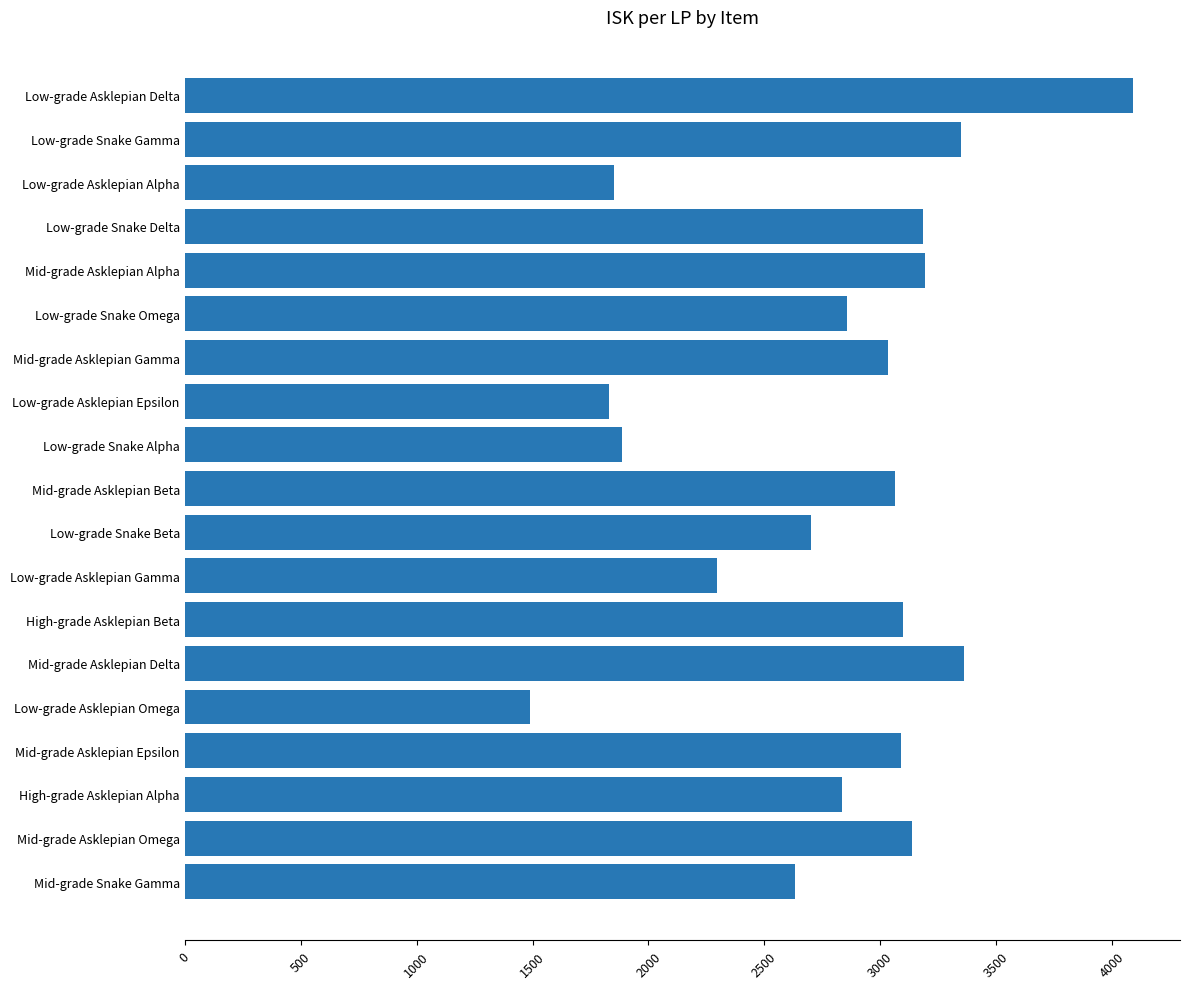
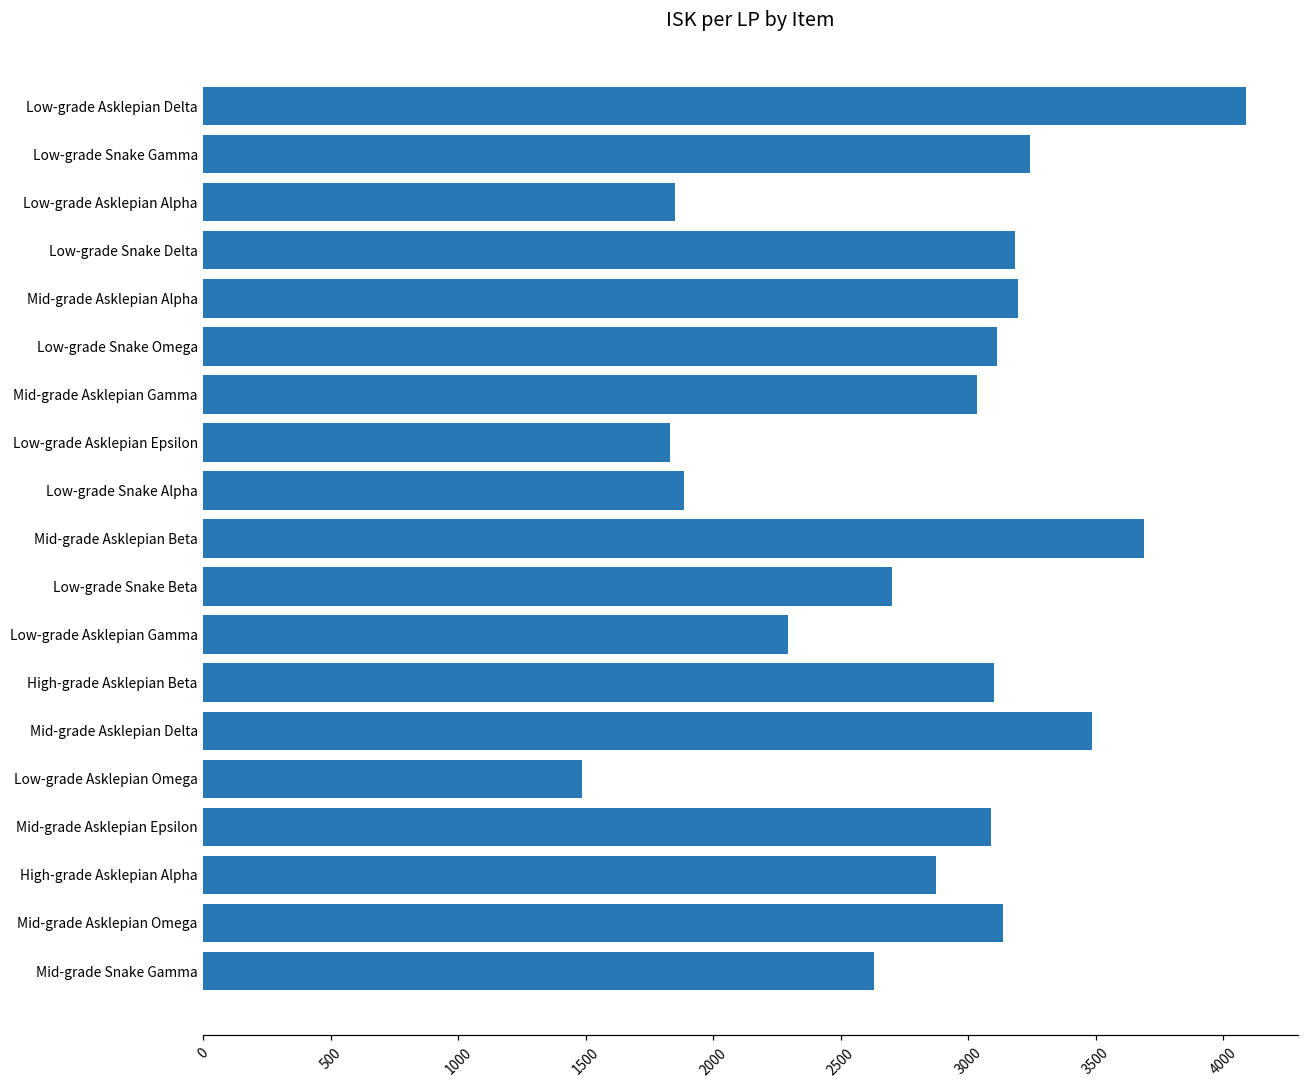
Low-grade Snake Gamma: 3350 -> 3240
Low-grade Snake Omega: 2860 -> 3110
Mid-grade Asklepian Beta: 3060 -> 3690
Mid-grade Asklepian Delta: 3360 -> 3480
High-grade Asklepian Alpha: 2840 -> 2870
